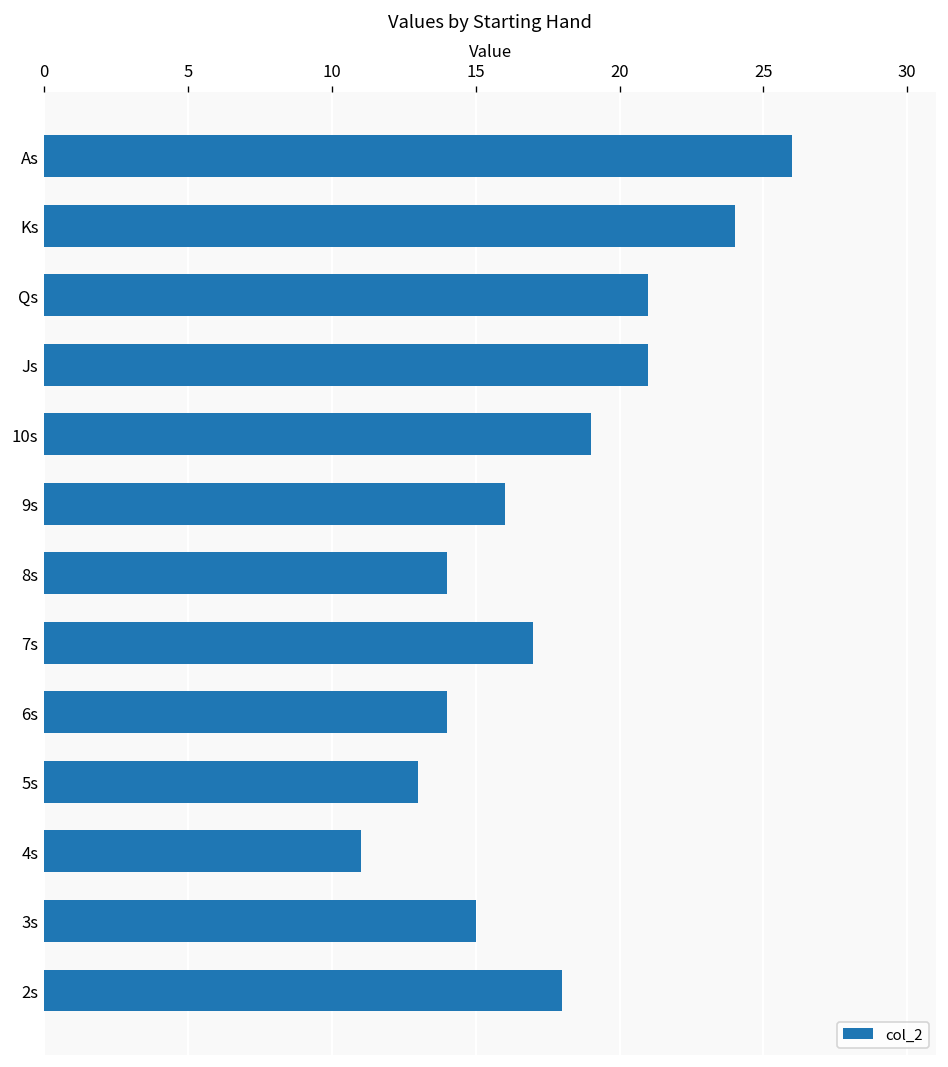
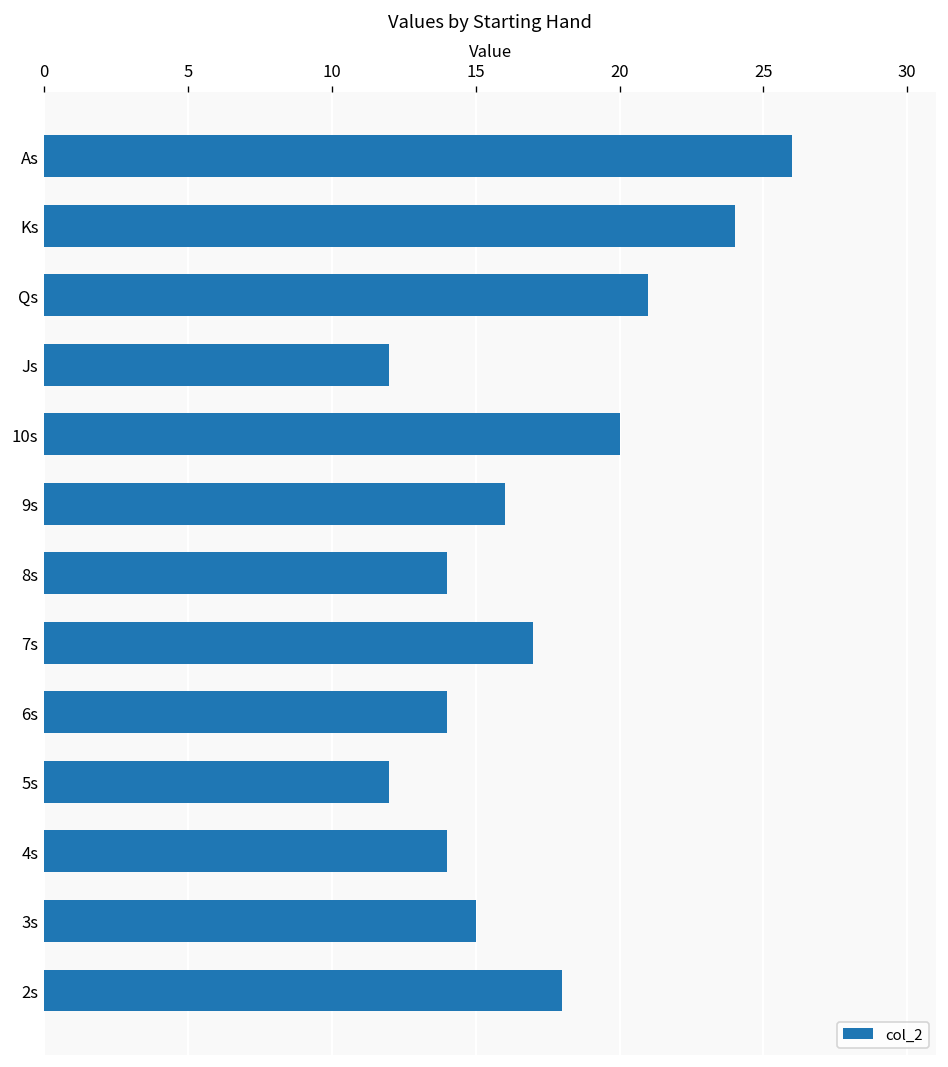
Js: 21 -> 12
10s: 19 -> 20
5s: 13 -> 12
4s: 11 -> 14
